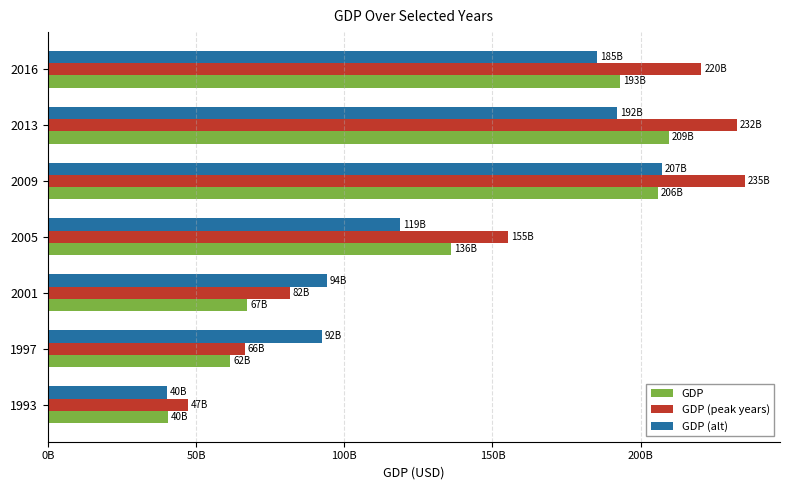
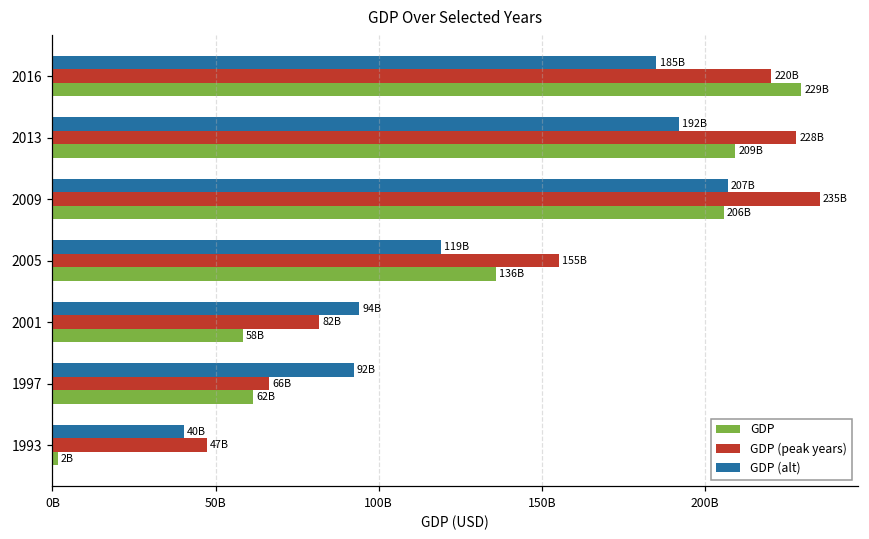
GDP, 2016: 193B -> 229B
GDP (peak years), 2013: 232B -> 228B
GDP, 2001: 67B -> 58B
GDP, 1993: 40B -> 2B
